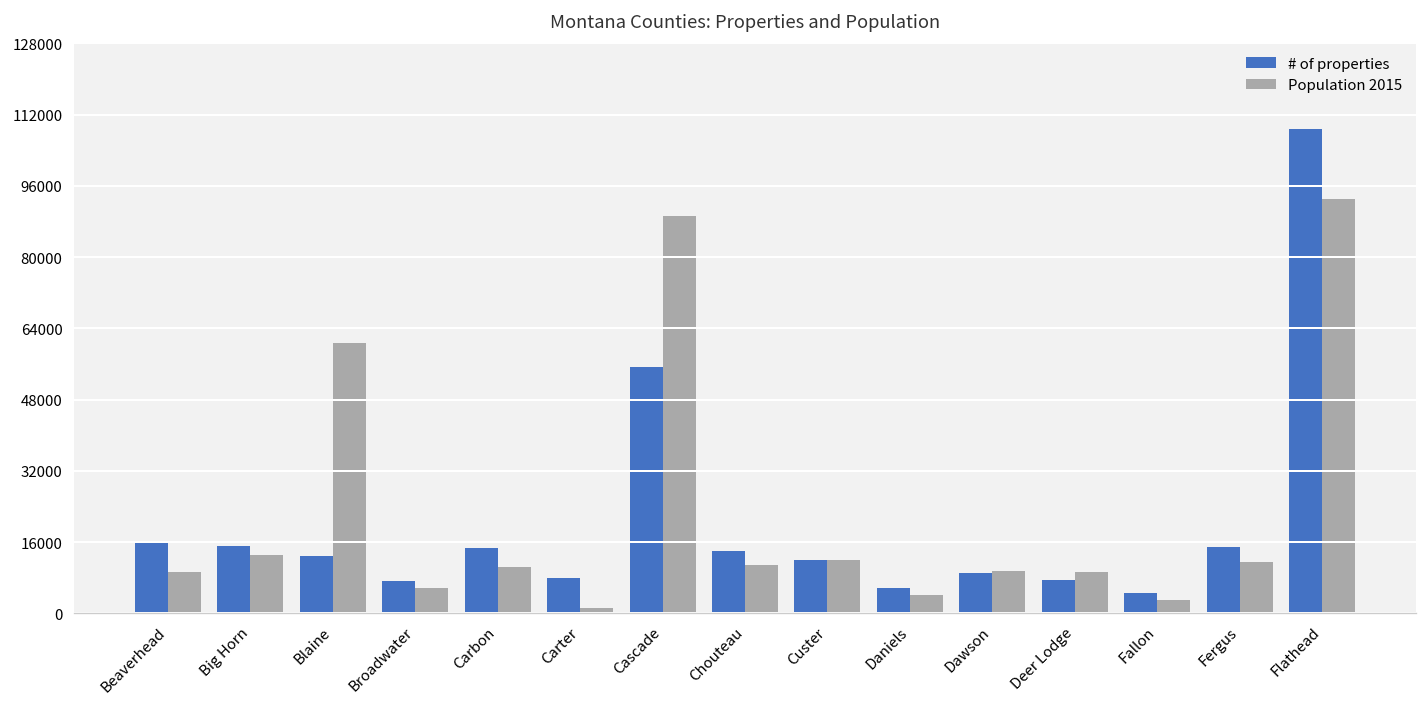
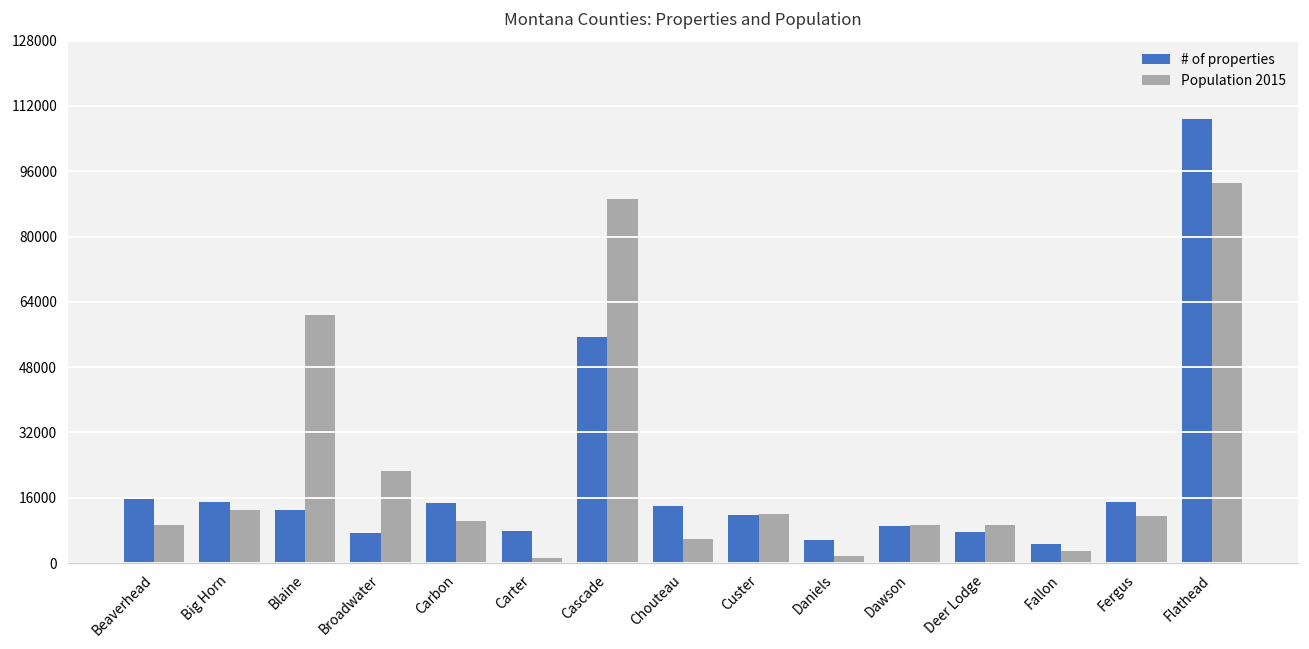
Population 2015, Broadwater: 6000 -> 22000
Population 2015, Chouteau: 11000 -> 6000
Population 2015, Daniels: 4000 -> 2000
